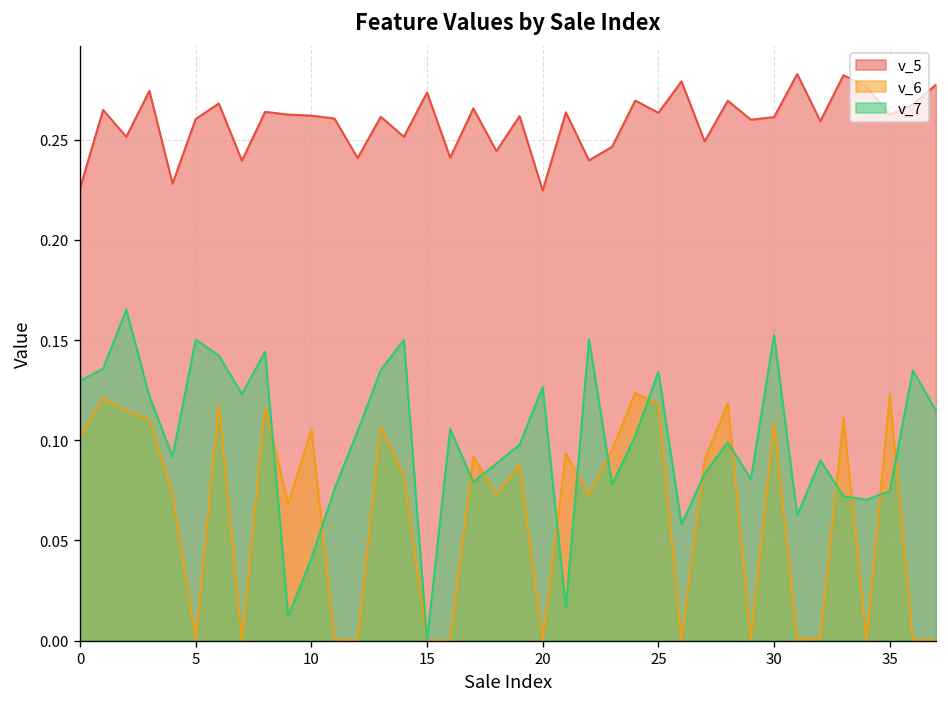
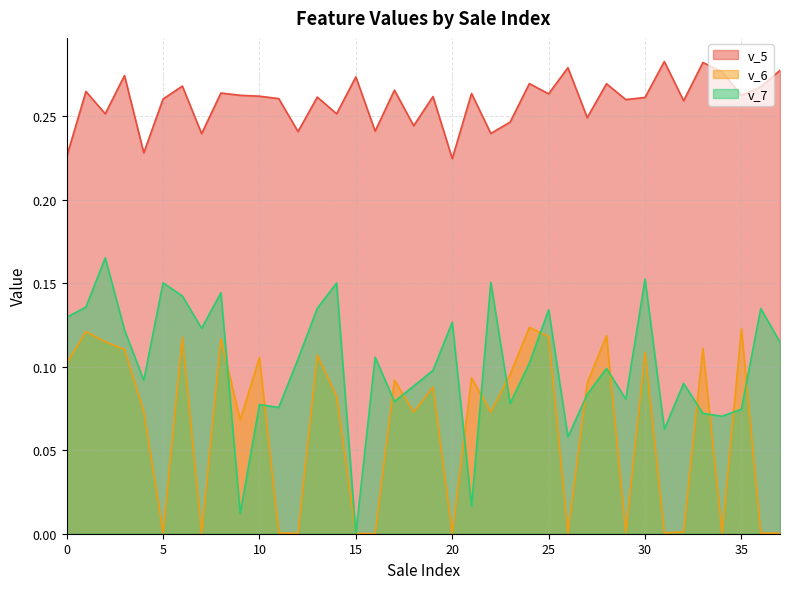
v_7, 10: 0.041 -> 0.077
